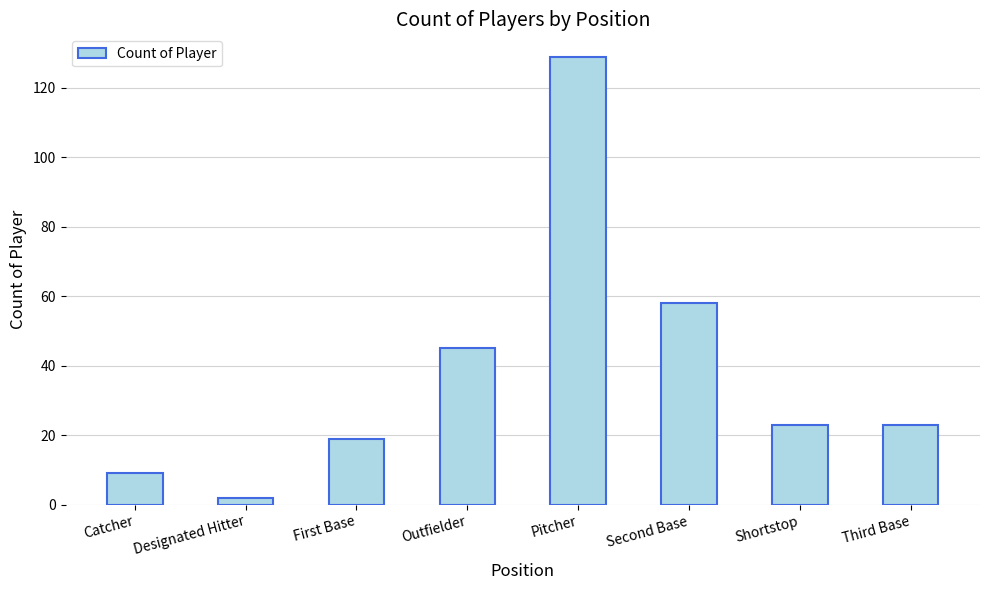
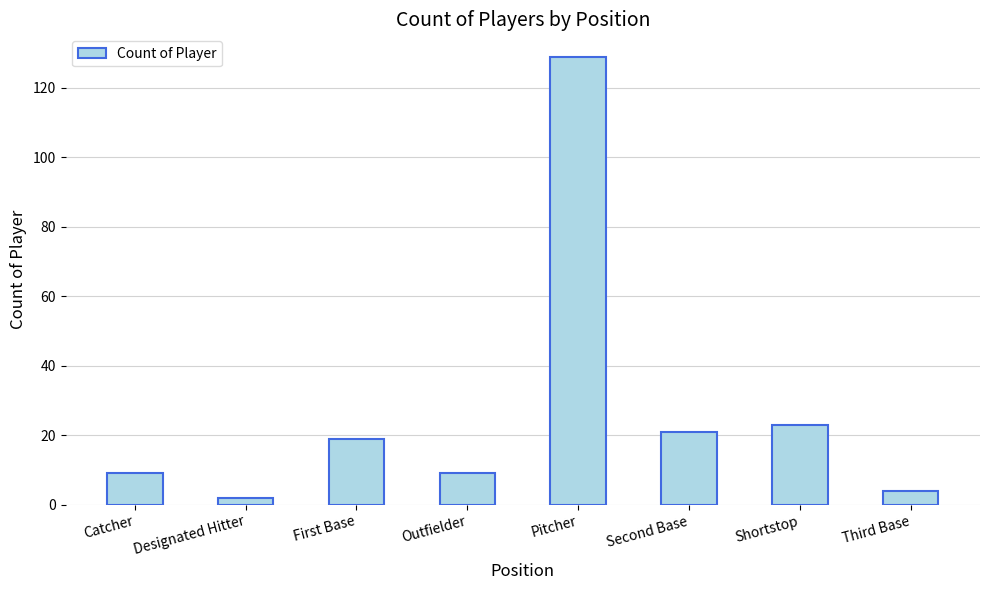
Outfielder: 45 -> 9
Second Base: 58 -> 21
Third Base: 23 -> 4
